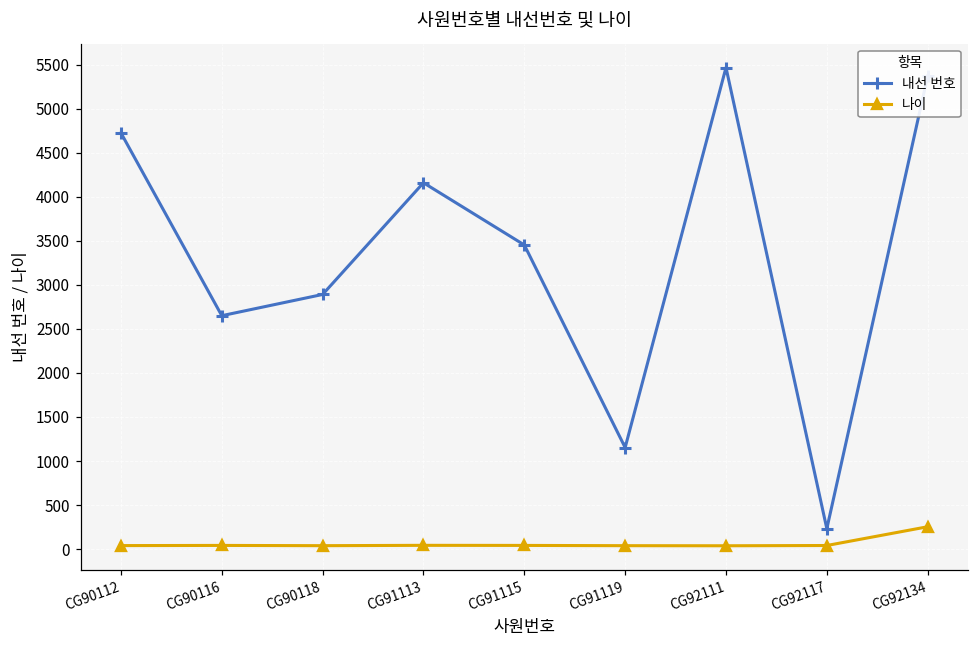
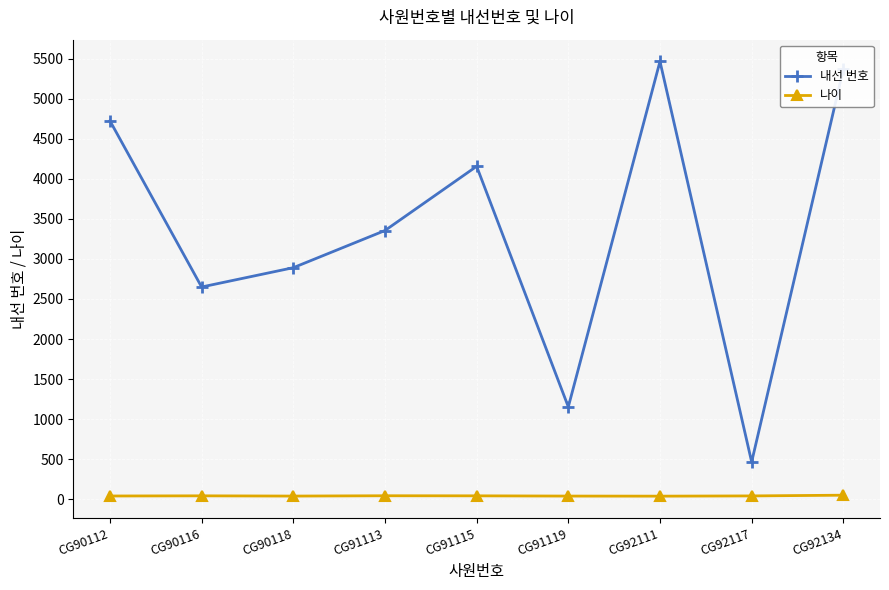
내선 번호, CG91113: 4200 -> 3400
내선 번호, CG91115: 3500 -> 4200
내선 번호, CG92117: 200 -> 500
나이, CG92134: 300 -> 100
